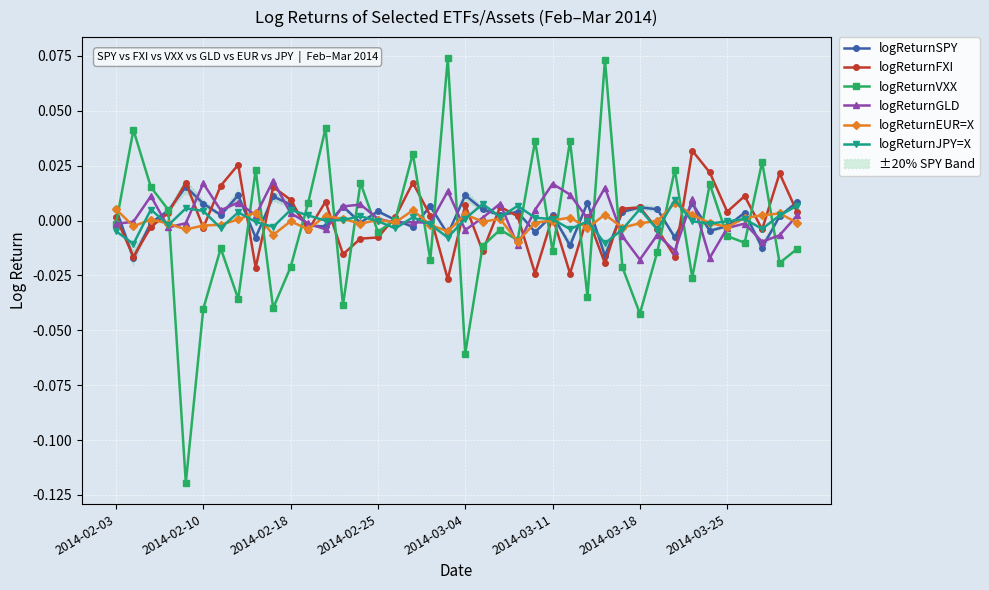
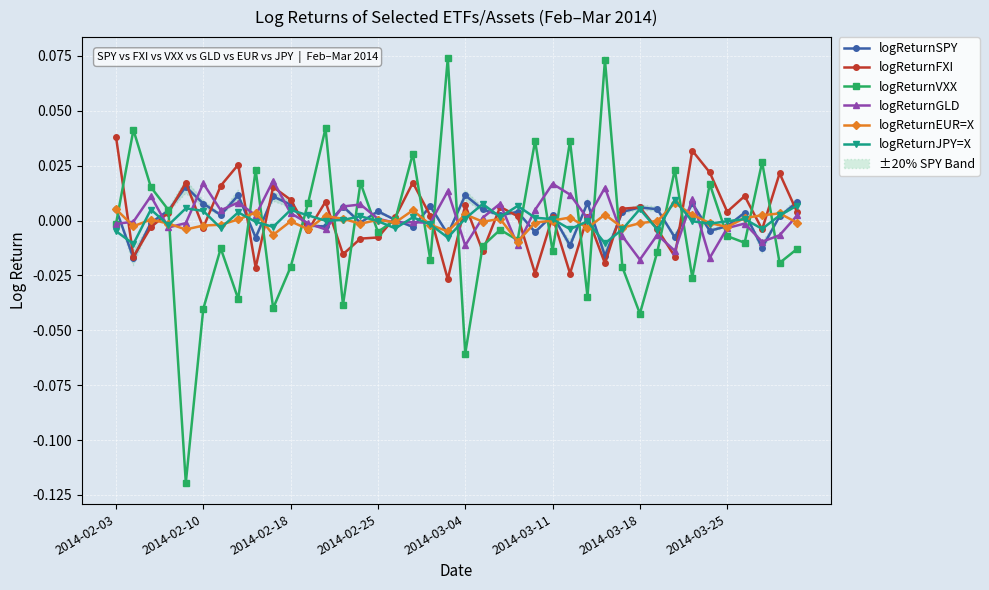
logReturnFXI, 2014-02-03: 0.001 -> 0.038
logReturnGLD, 2014-03-04: -0.004 -> -0.011
